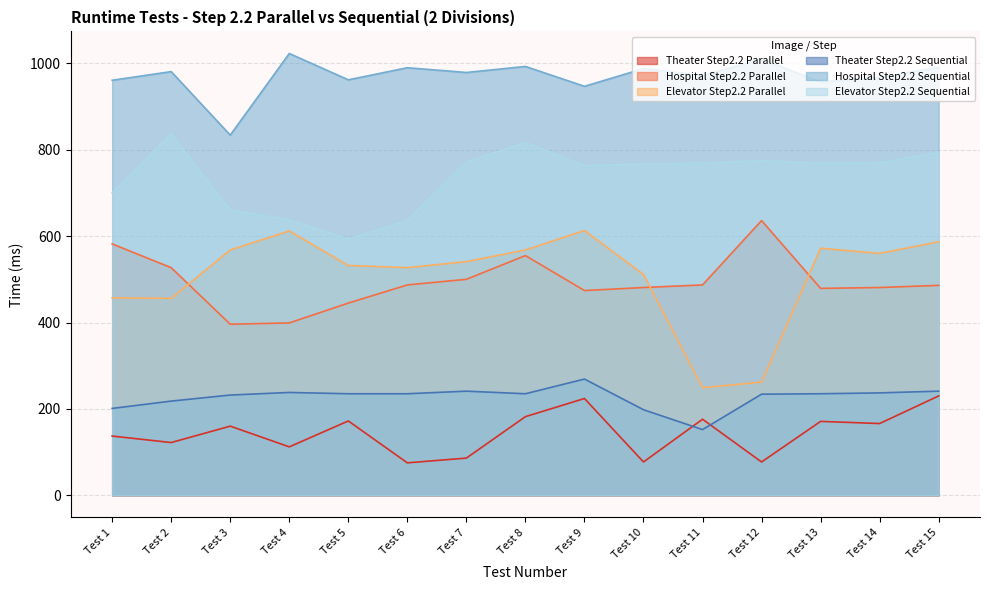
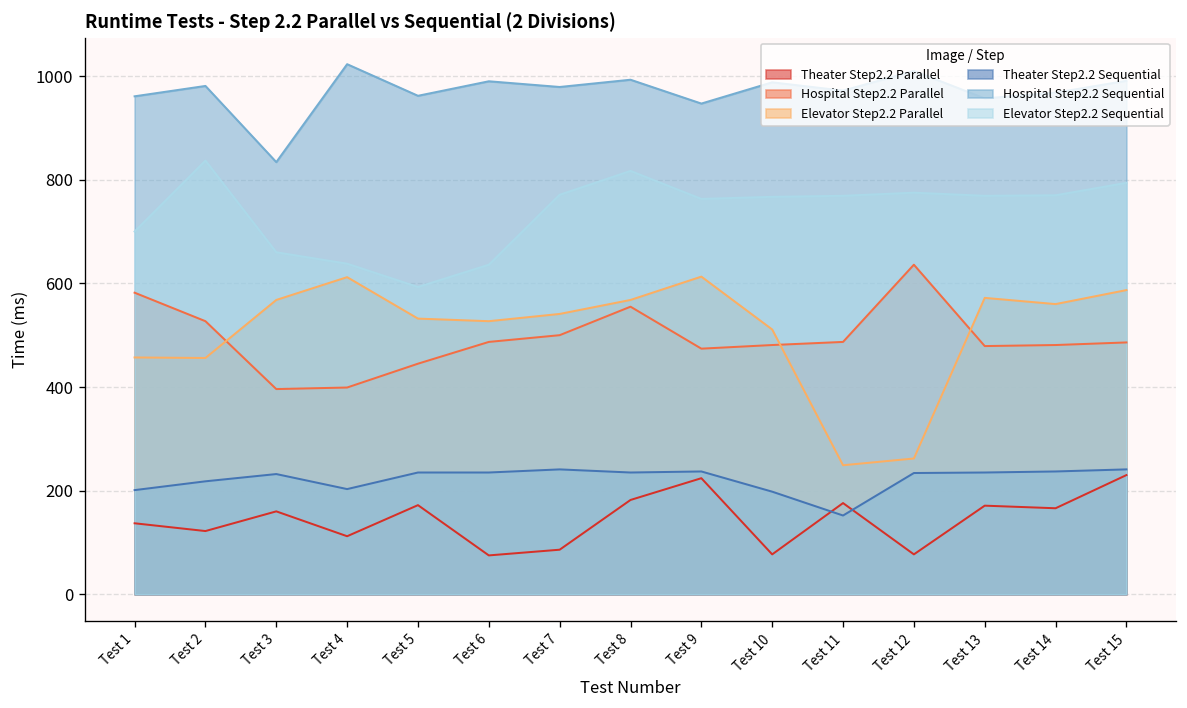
Theater Step2.2 Sequential, Test 4: 240 -> 200
Theater Step2.2 Sequential, Test 9: 270 -> 240
